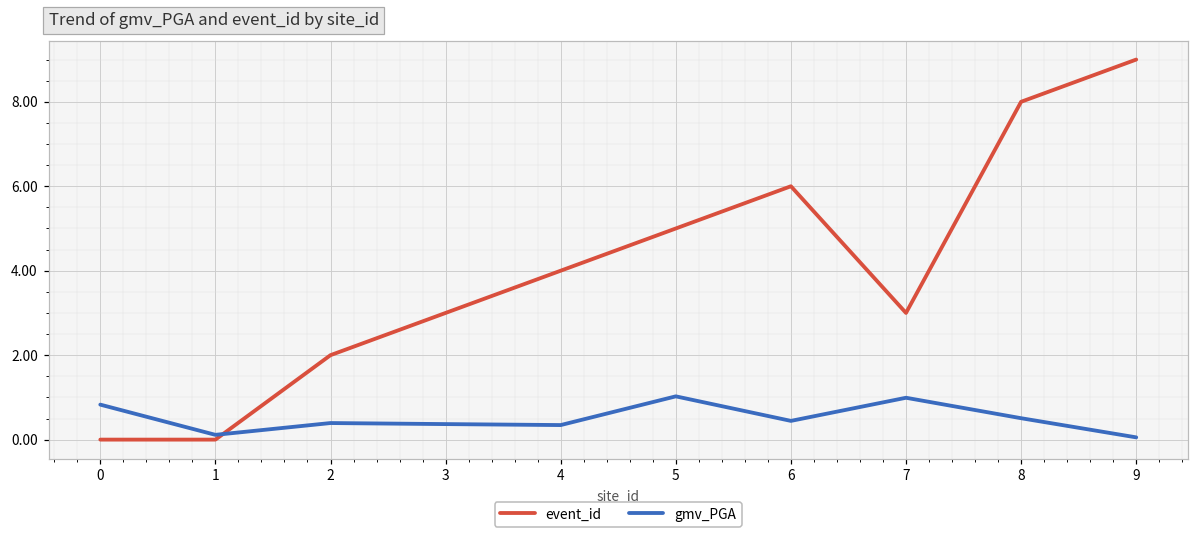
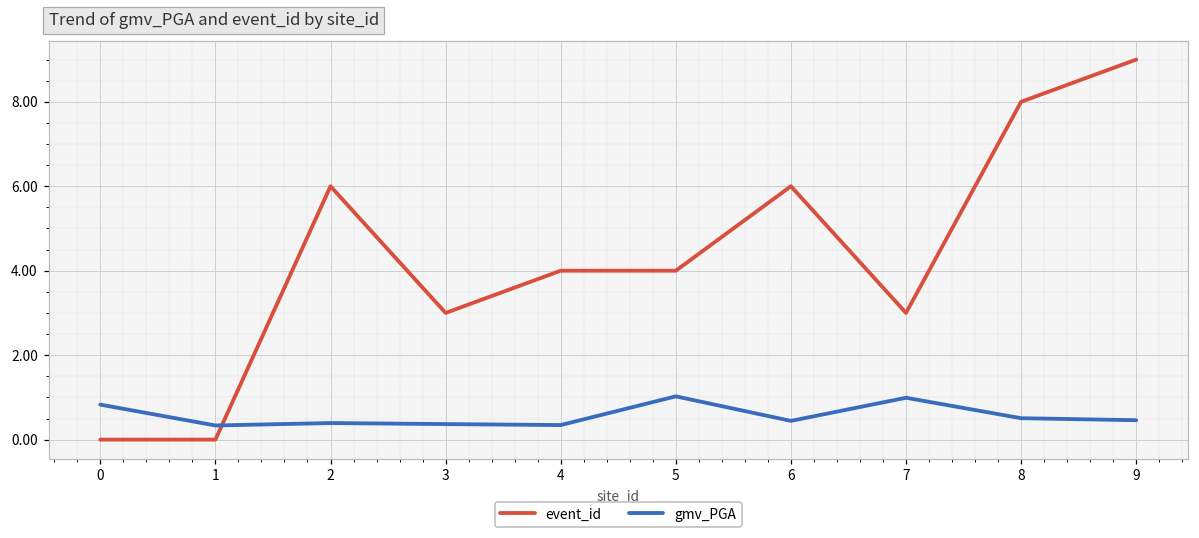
gmv_PGA, 1: 0.1 -> 0.3
event_id, 2: 2 -> 6
event_id, 5: 5 -> 4
gmv_PGA, 9: 0.1 -> 0.5
